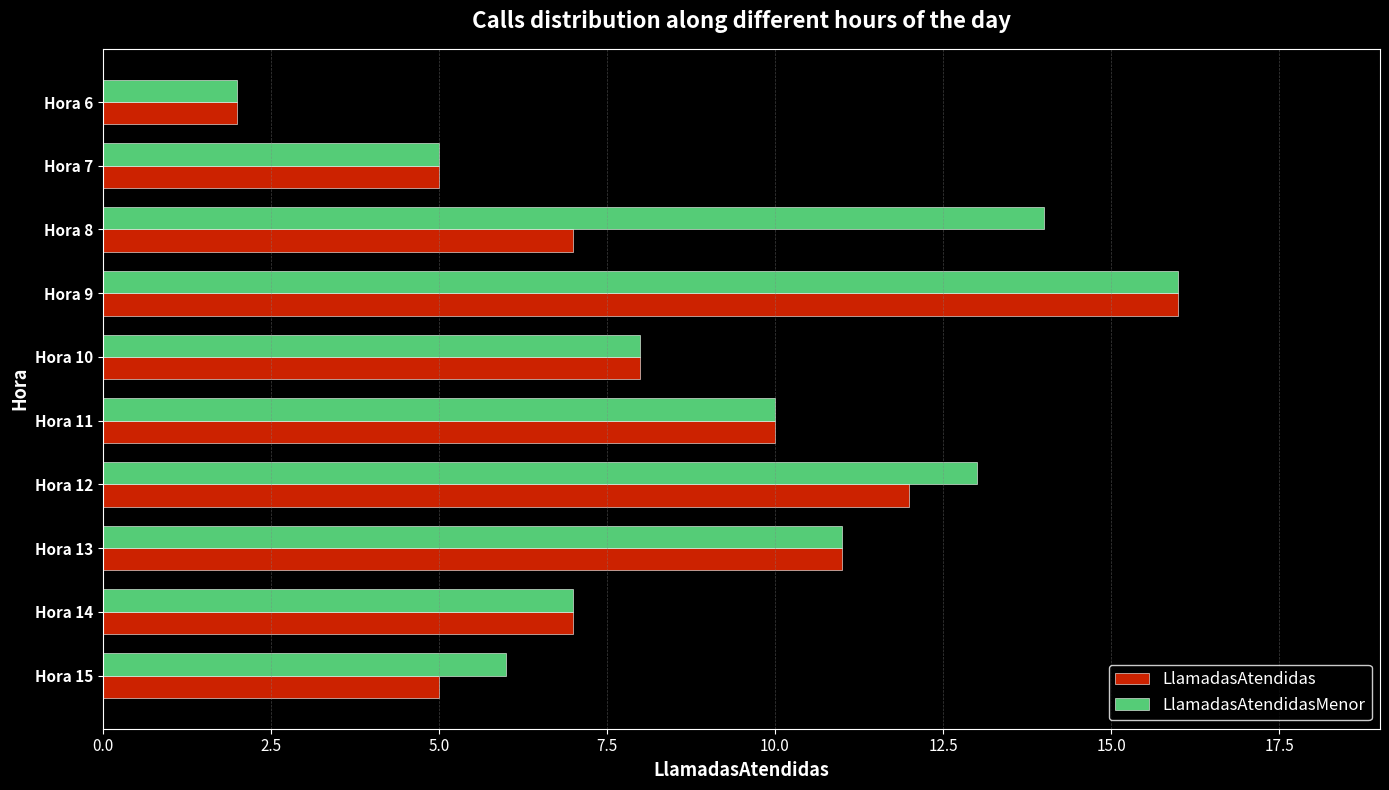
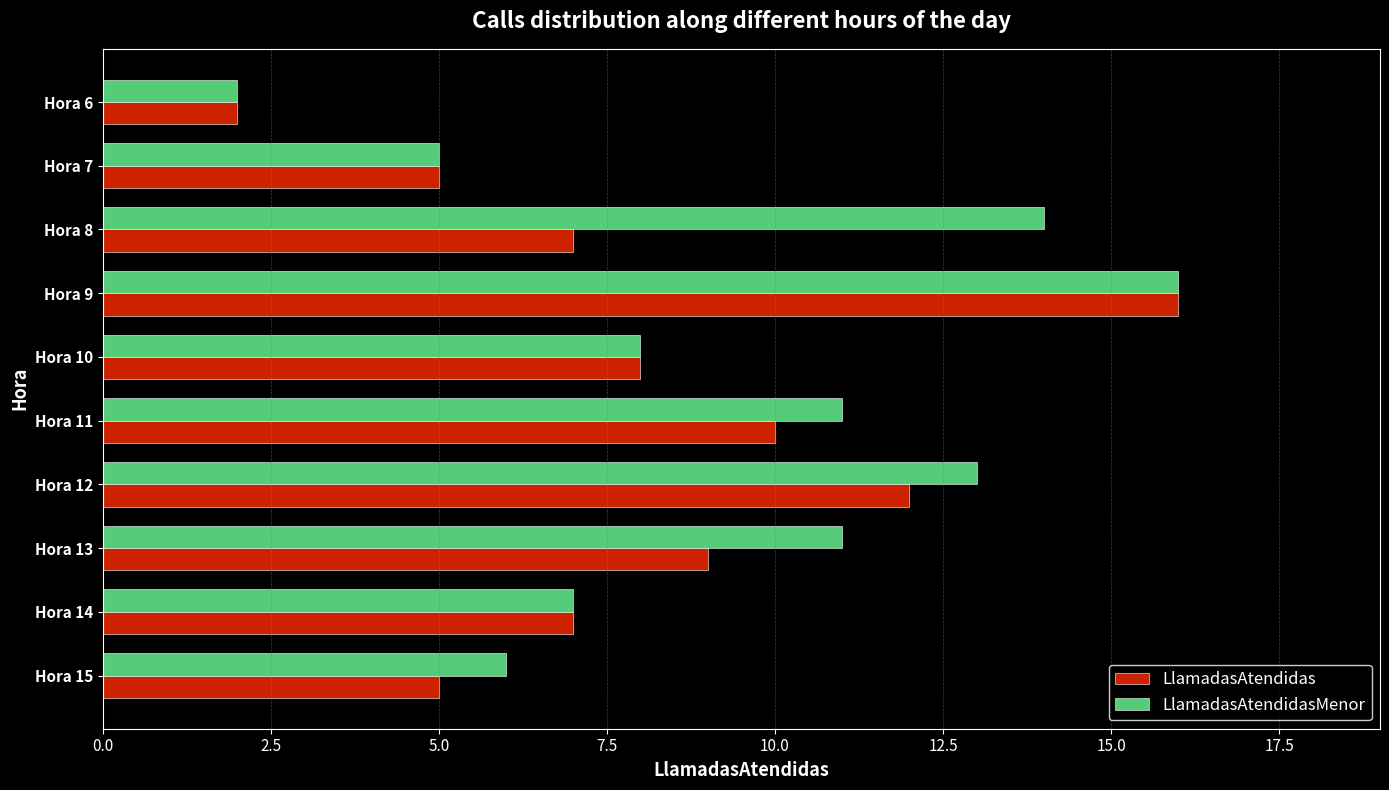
LlamadasAtendidasMenor, Hora 11: 10 -> 11
LlamadasAtendidas, Hora 13: 11 -> 9
